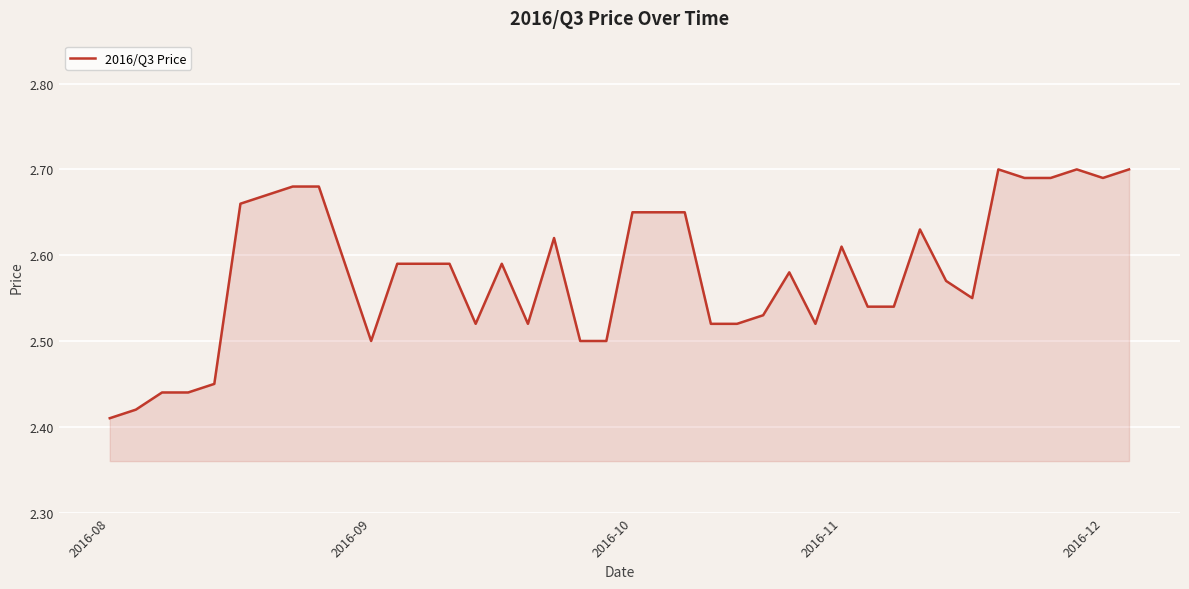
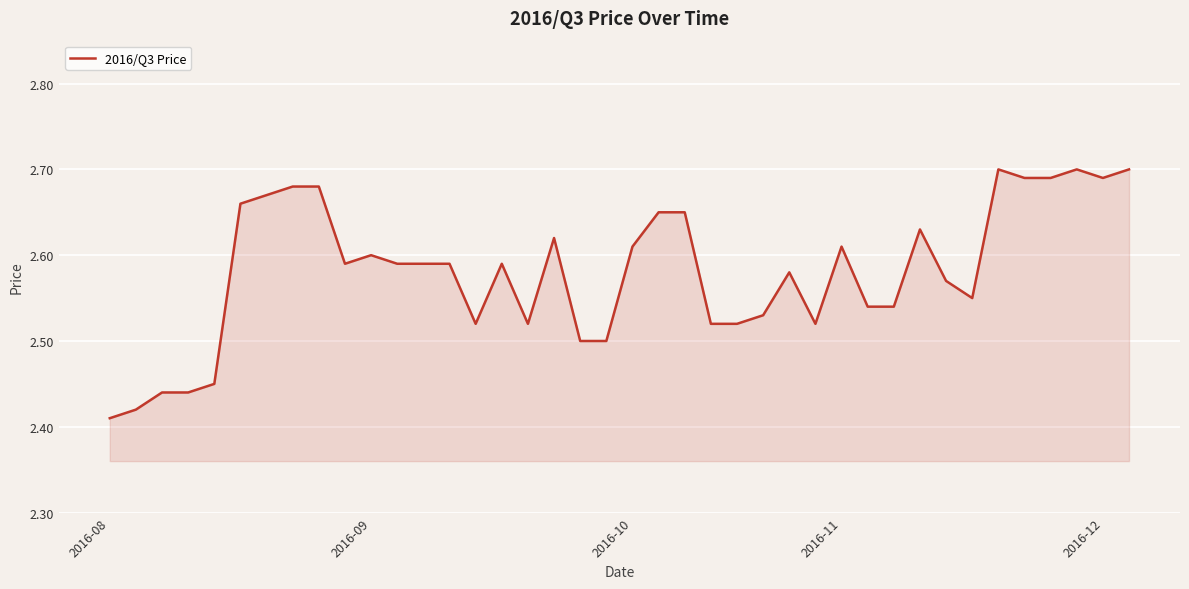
2016-09: 2.5 -> 2.6
2016-10: 2.65 -> 2.61
